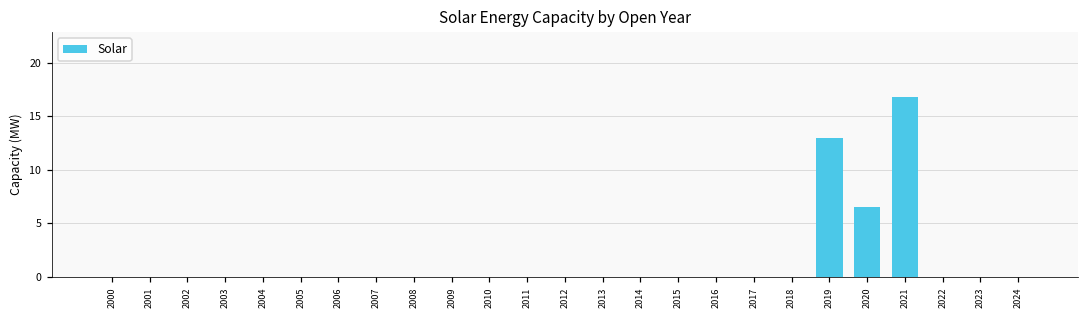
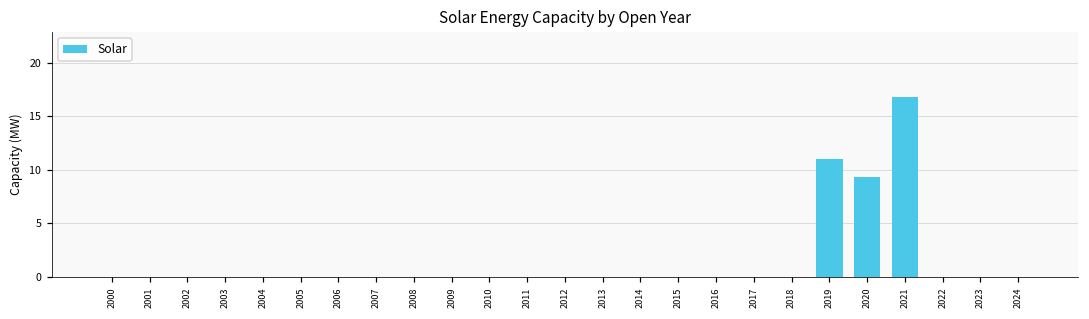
2019: 13 -> 11
2020: 7 -> 9
